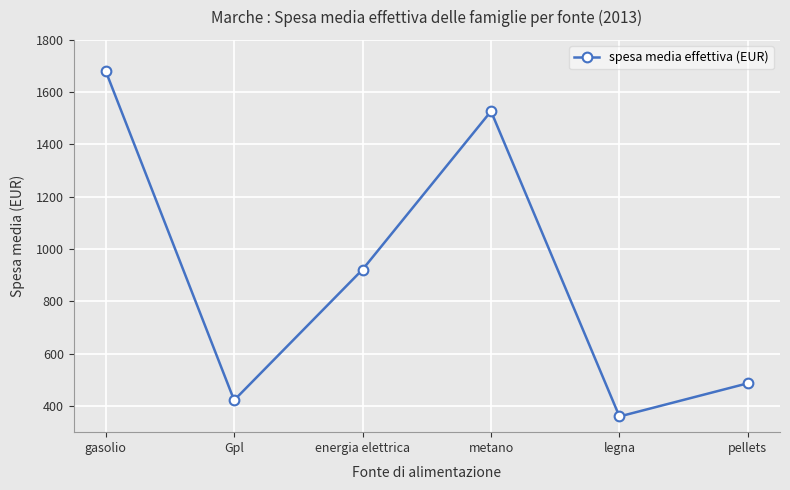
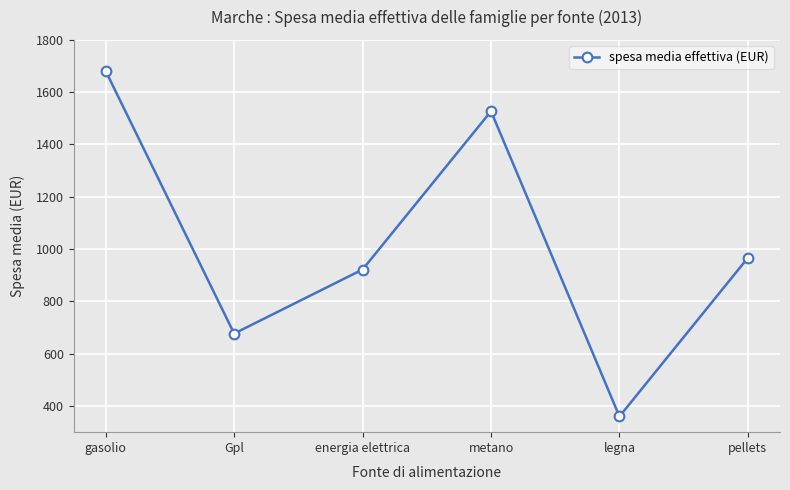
Gpl: 420 -> 680
pellets: 490 -> 970
